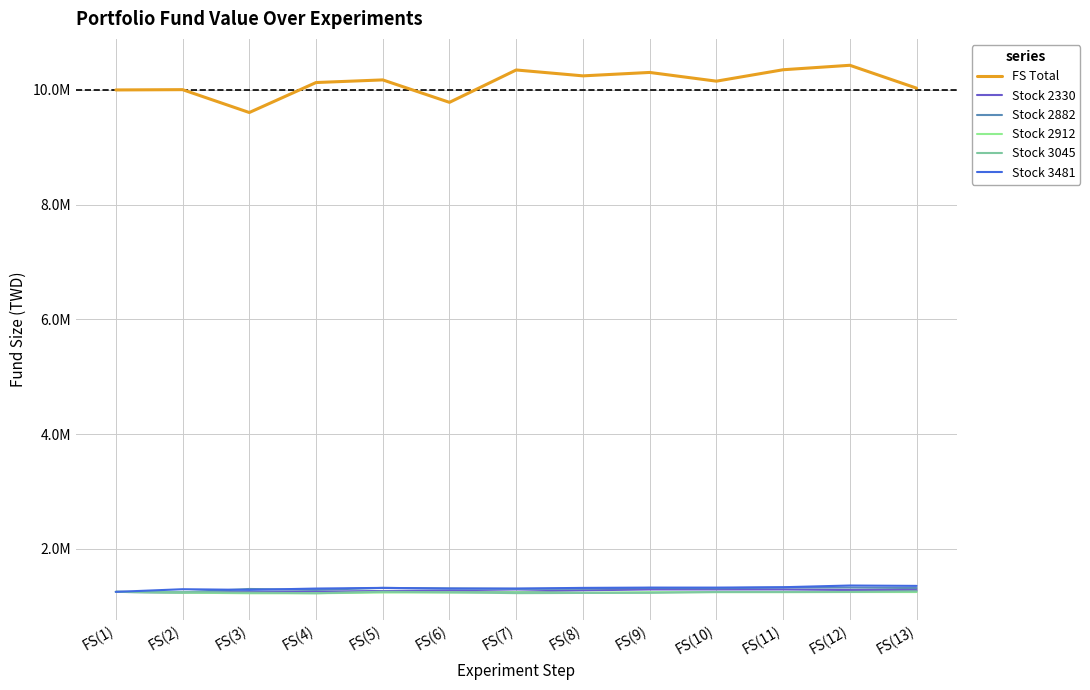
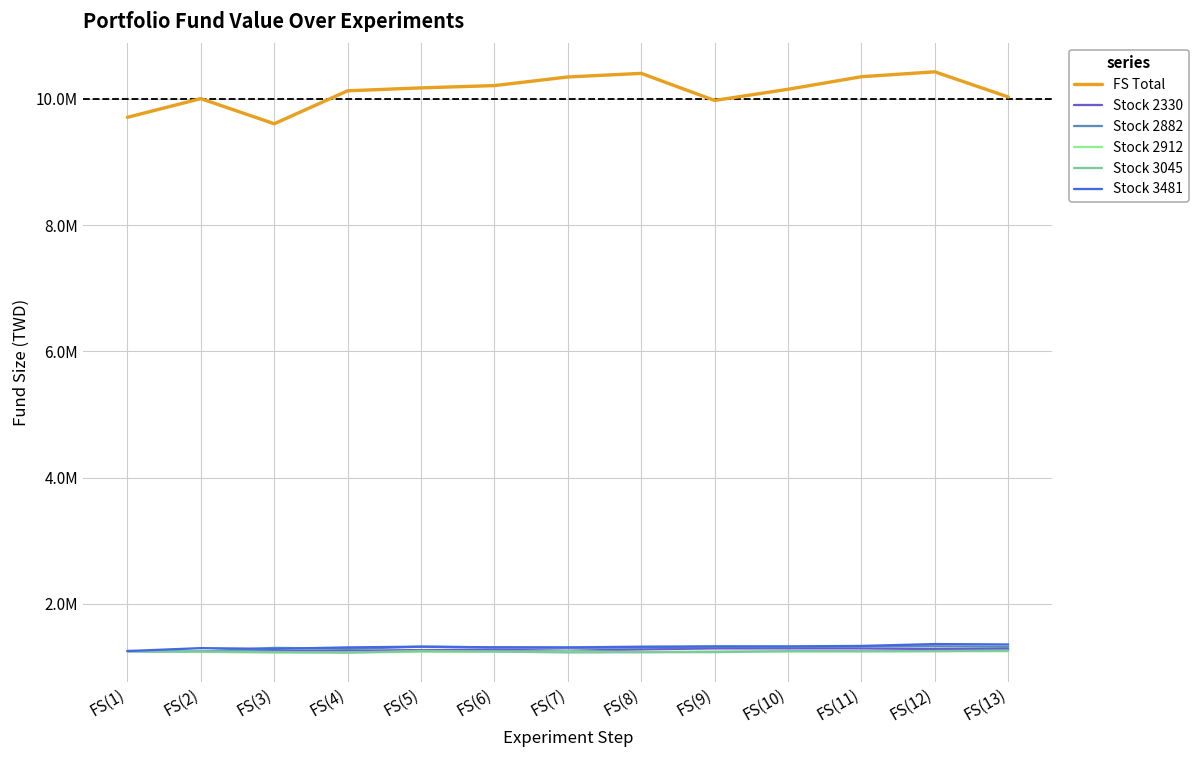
FS Total, FS(1): 10000000 -> 9700000
FS Total, FS(6): 9800000 -> 10200000
FS Total, FS(8): 10200000 -> 10400000
FS Total, FS(9): 10300000 -> 10000000
